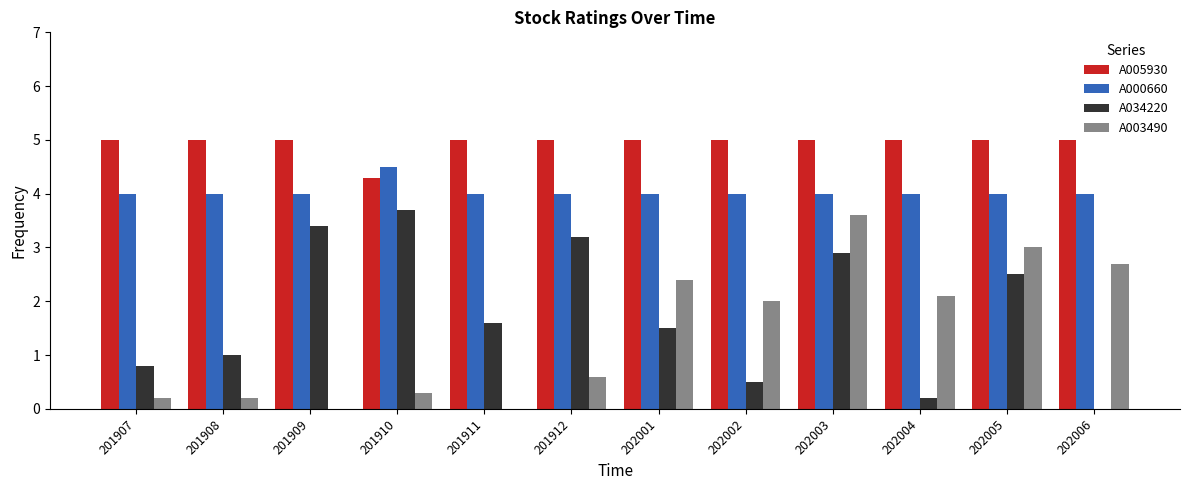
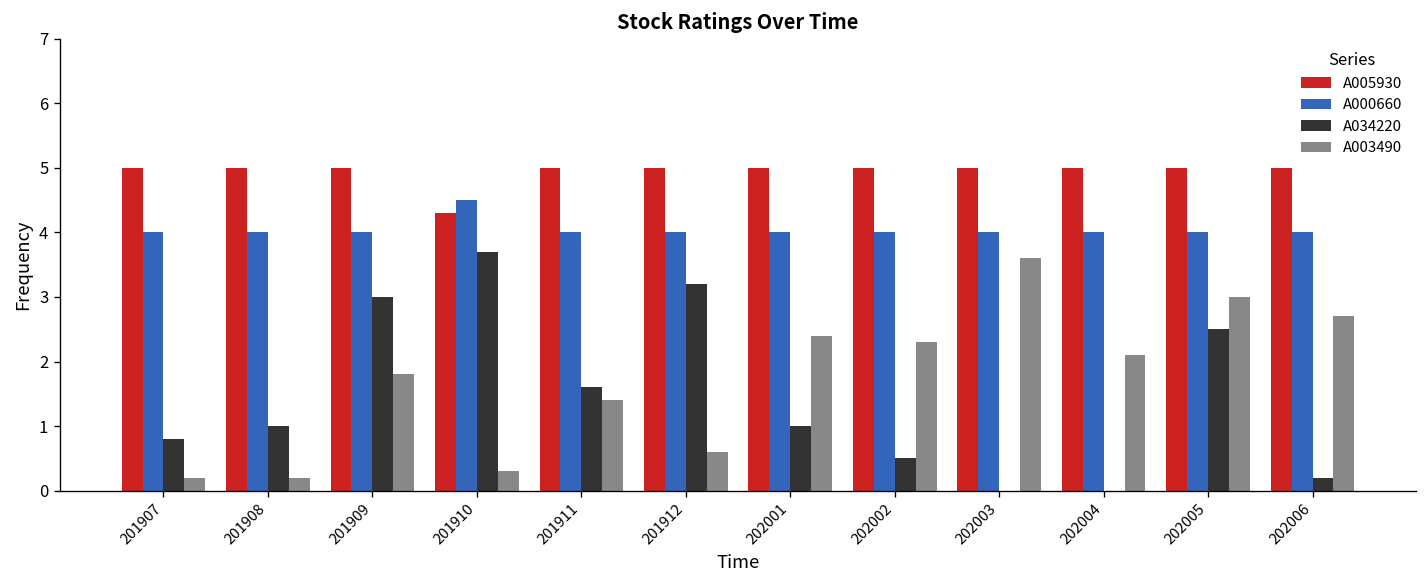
A034220, 201909: 3.4 -> 3.0
A003490, 201909: 0.0 -> 1.8
A003490, 201911: 0.0 -> 1.4
A034220, 202001: 1.5 -> 1.0
A003490, 202002: 2.0 -> 2.3
A034220, 202003: 2.9 -> 0.0
A034220, 202004: 0.2 -> 0.0
A034220, 202006: 0.0 -> 0.2
